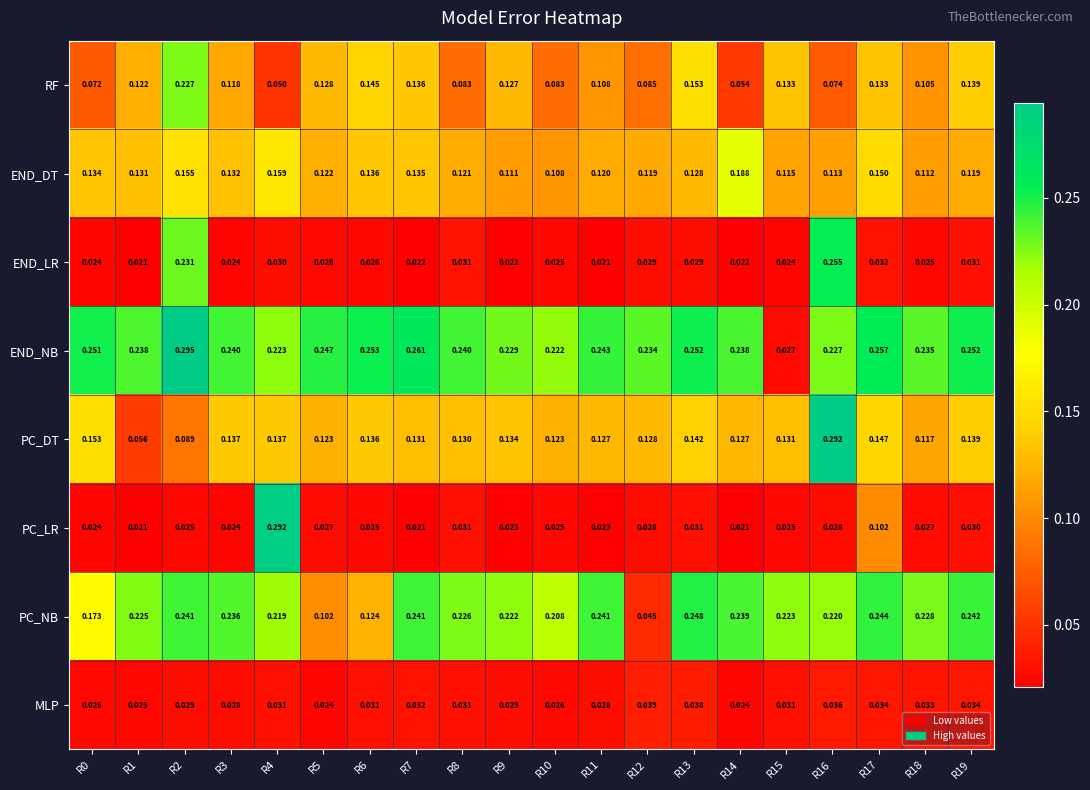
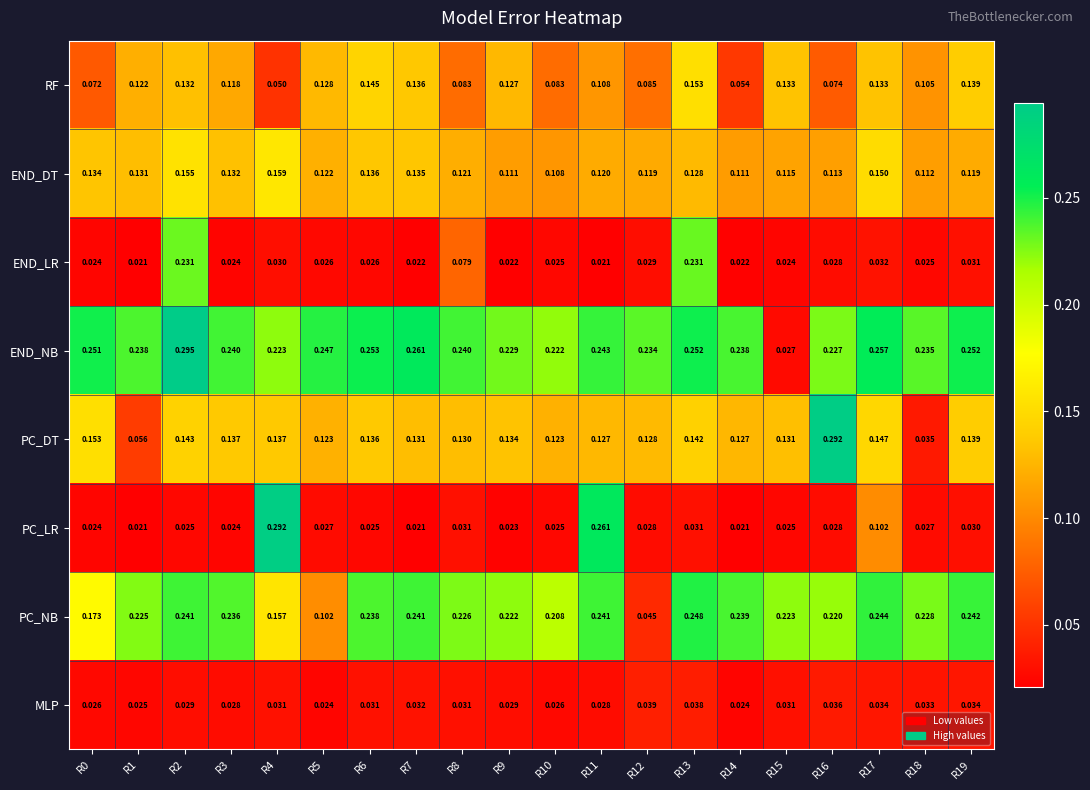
RF, R2: 0.227 -> 0.132
END_DT, R14: 0.188 -> 0.111
END_LR, R8: 0.031 -> 0.079
END_LR, R13: 0.029 -> 0.231
END_LR, R16: 0.255 -> 0.028
PC_DT, R2: 0.089 -> 0.143
PC_DT, R18: 0.117 -> 0.035
PC_LR, R11: 0.023 -> 0.261
PC_NB, R4: 0.219 -> 0.157
PC_NB, R6: 0.124 -> 0.238
